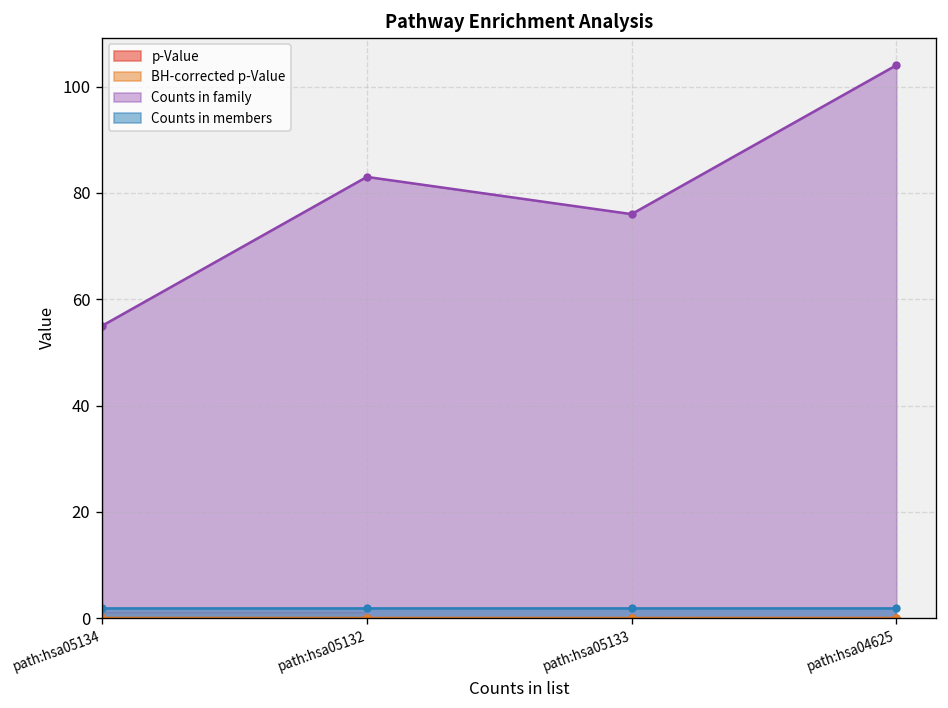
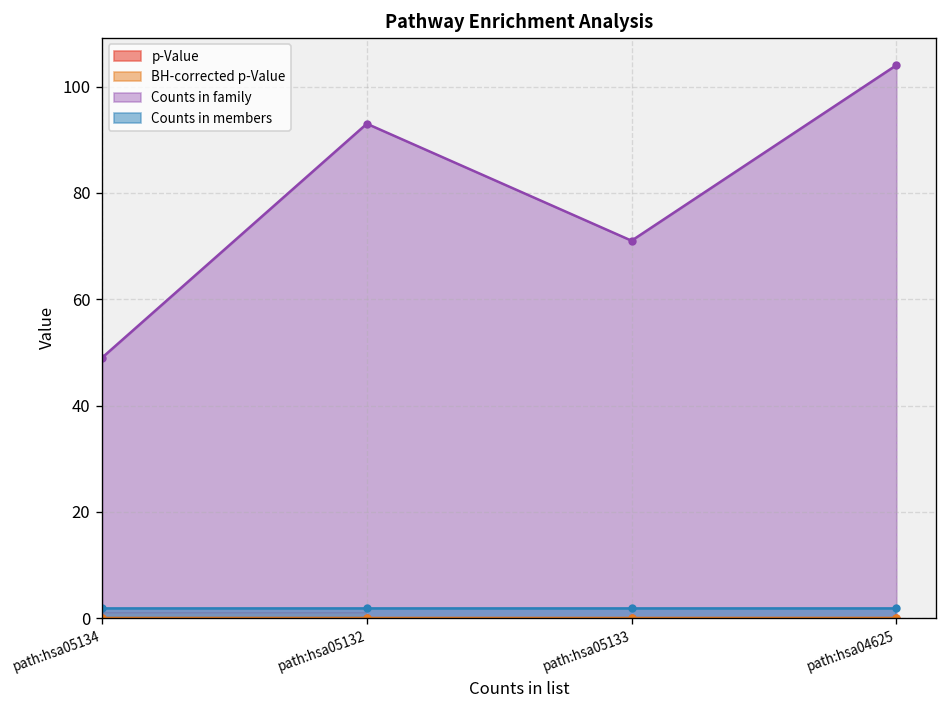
Counts in family, path:hsa05134: 55 -> 49
Counts in family, path:hsa05132: 83 -> 93
Counts in family, path:hsa05133: 76 -> 71
